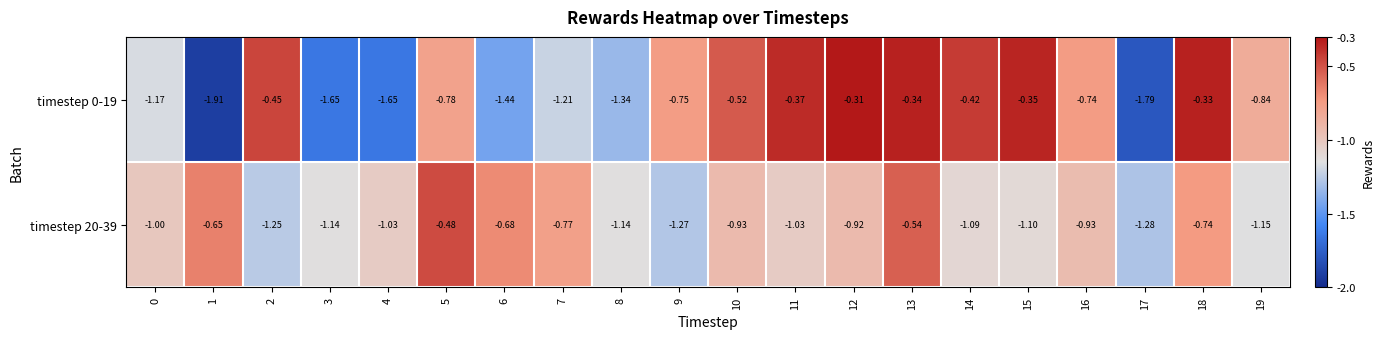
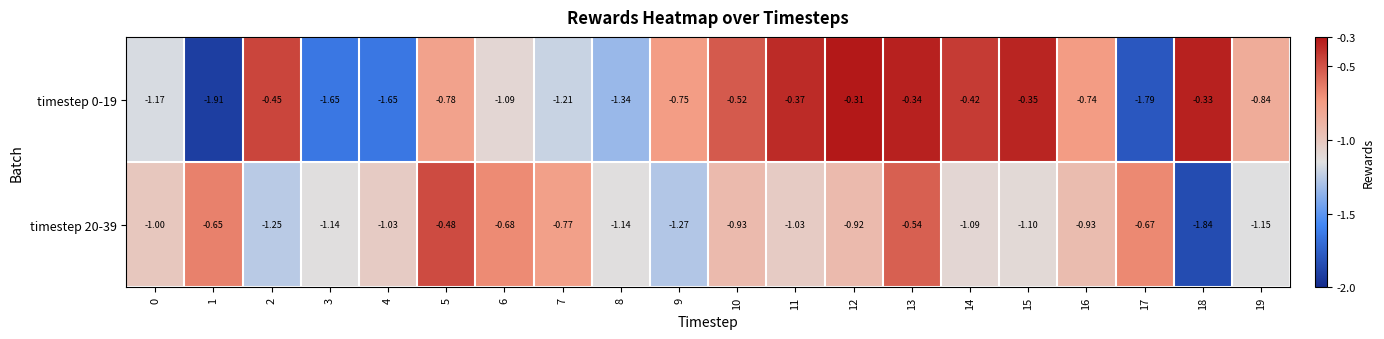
timestep 0-19, 6: -1.44 -> -1.09
timestep 20-39, 17: -1.28 -> -0.67
timestep 20-39, 18: -0.74 -> -1.84
